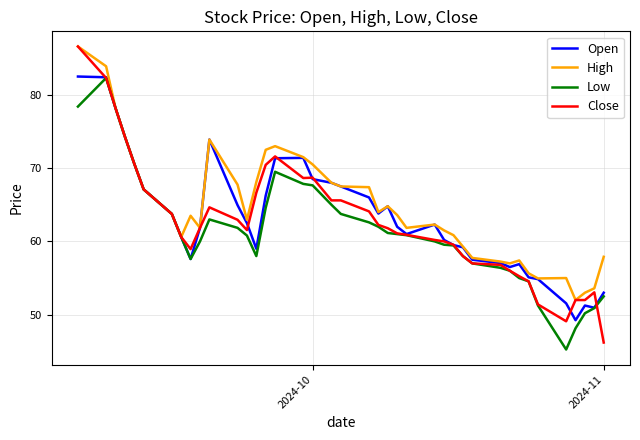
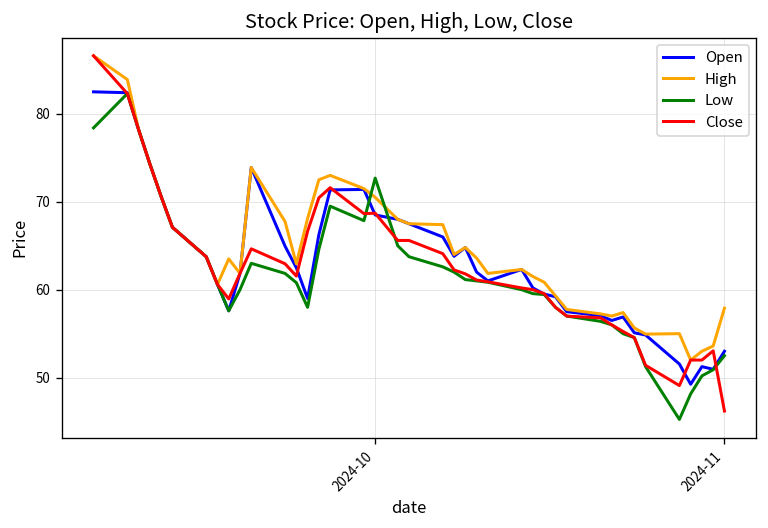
Low, 2024-10: 68 -> 73
